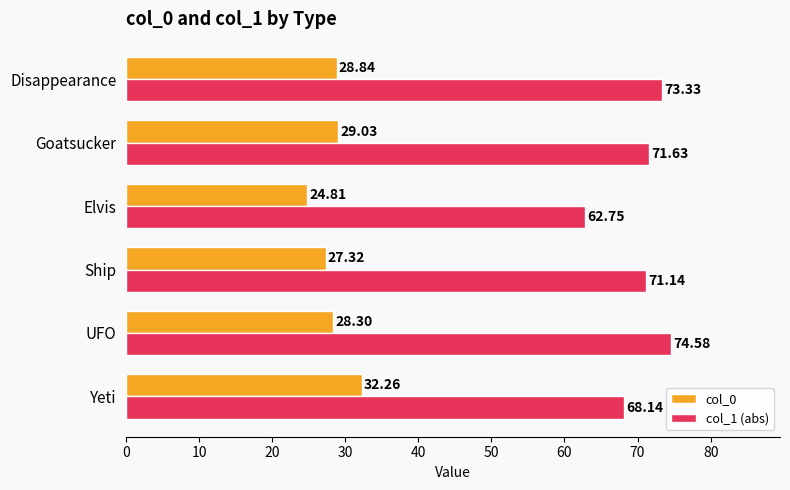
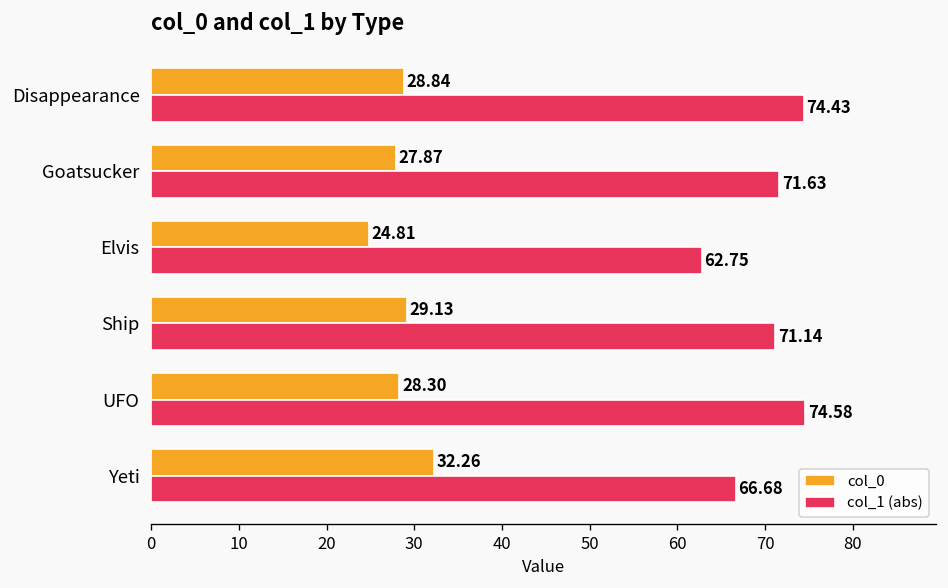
col_1 (abs), Disappearance: 73.33 -> 74.43
col_0, Goatsucker: 29.03 -> 27.87
col_0, Ship: 27.32 -> 29.13
col_1 (abs), Yeti: 68.14 -> 66.68
